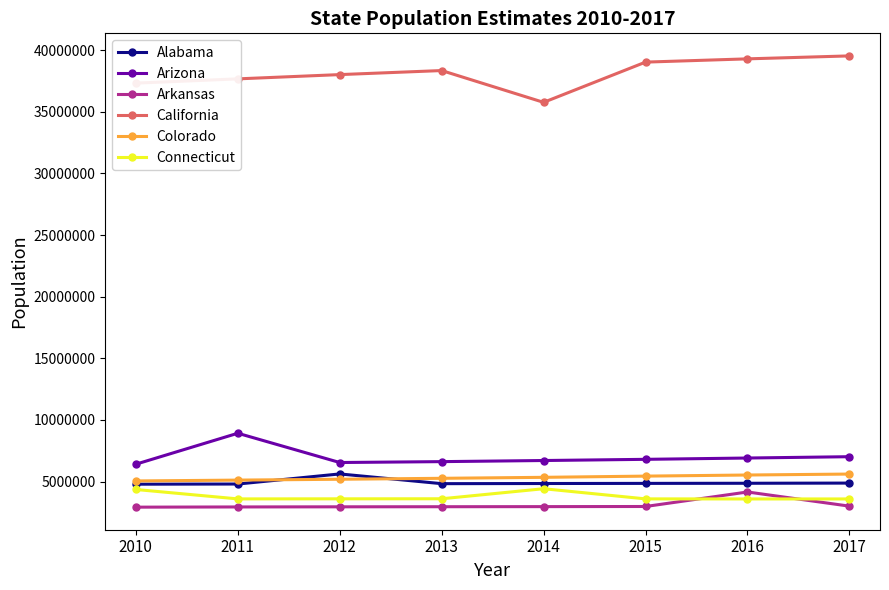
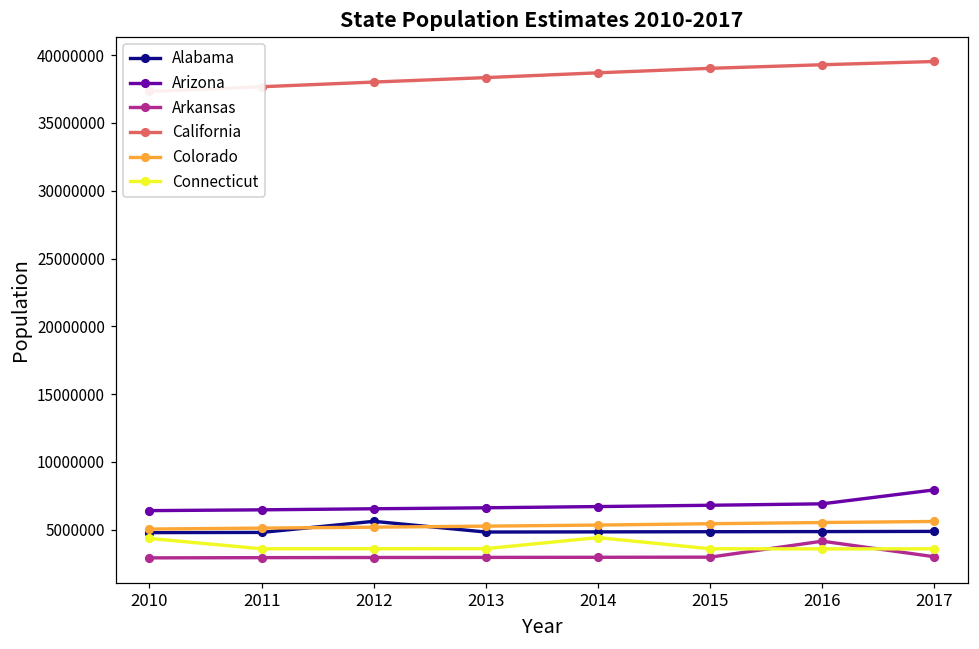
Arizona, 2011: 8900000 -> 6500000
California, 2014: 35800000 -> 38700000
Arizona, 2017: 7000000 -> 7900000
